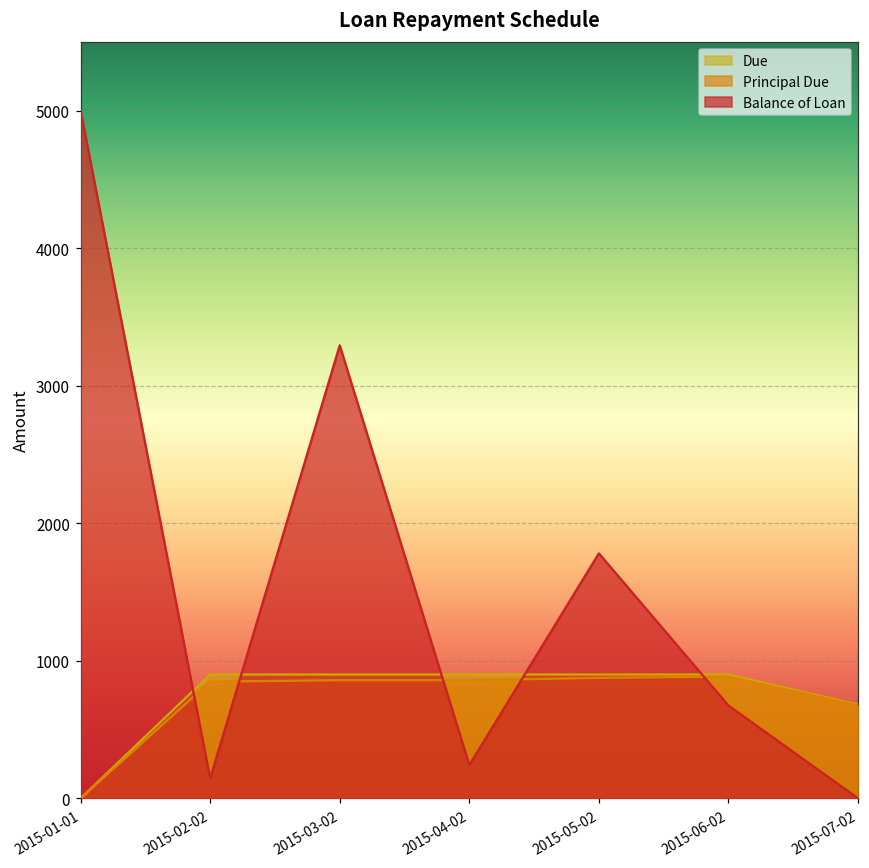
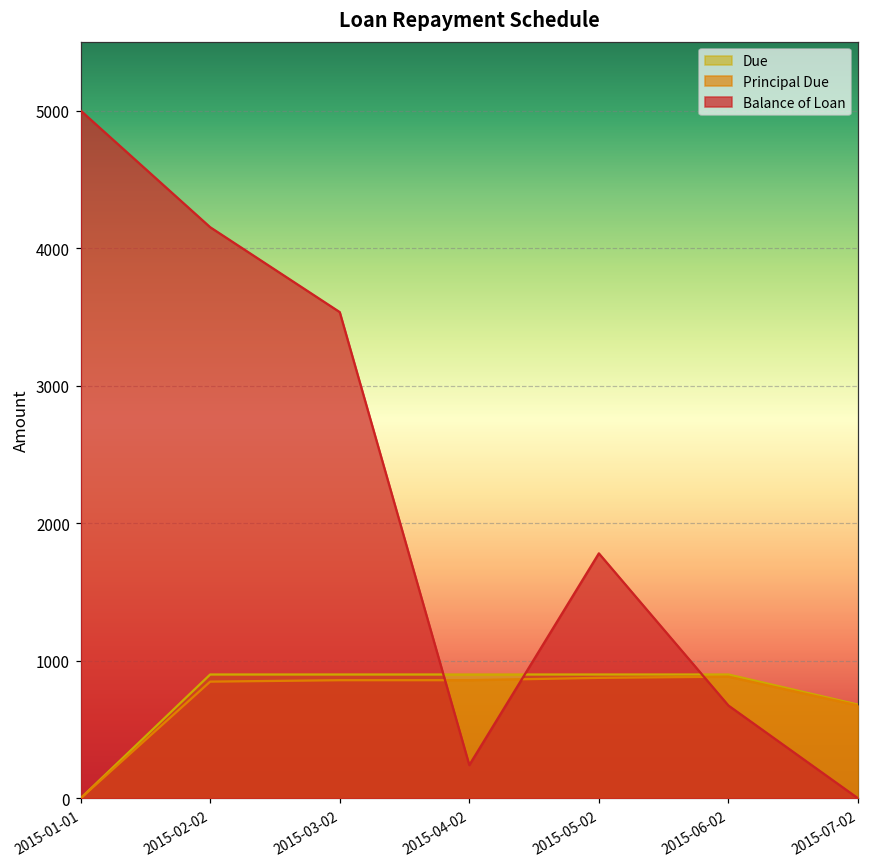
Balance of Loan, 2015-02-02: 140 -> 4150
Balance of Loan, 2015-03-02: 3290 -> 3530
